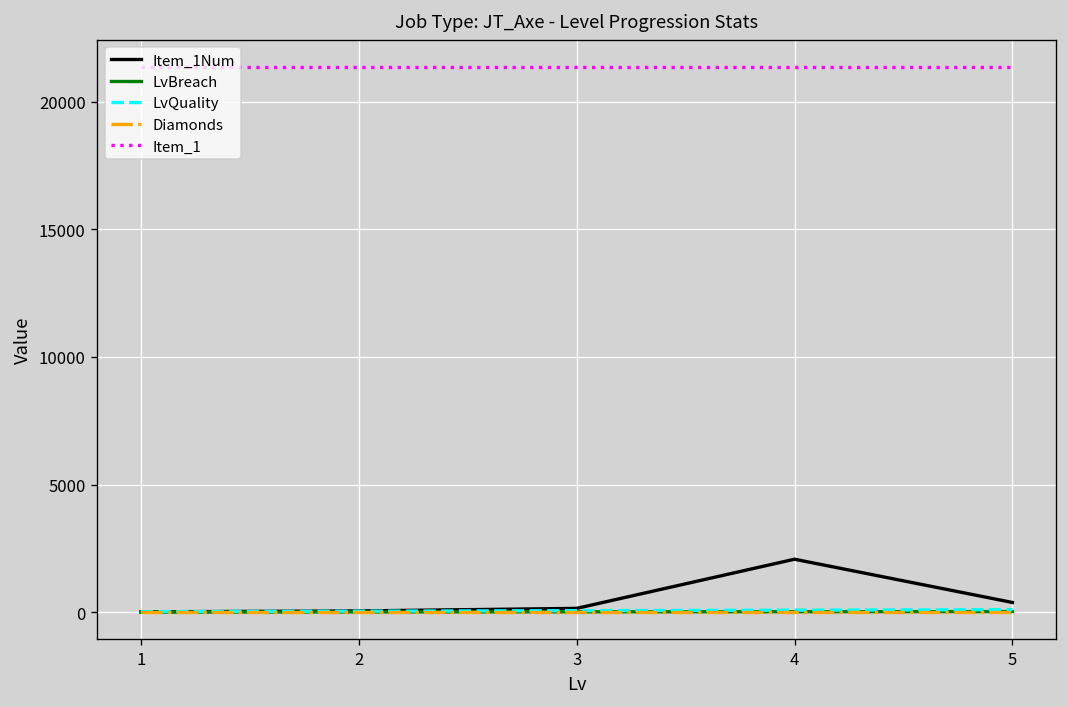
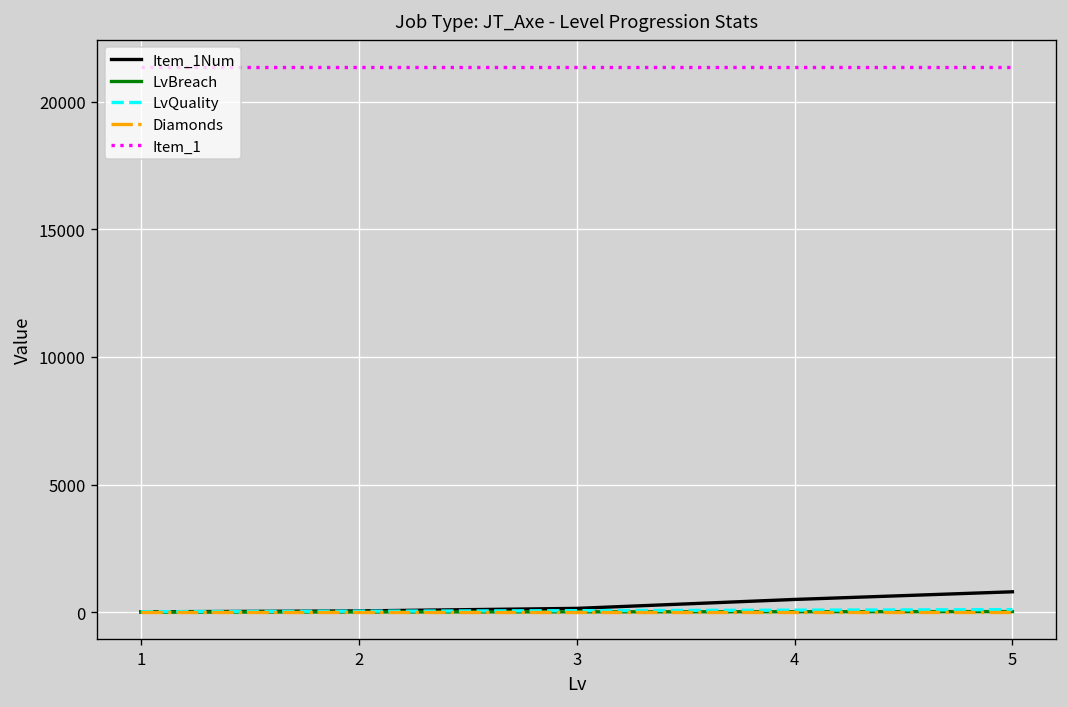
Item_1Num, 4: 2100 -> 500
Item_1Num, 5: 400 -> 800
